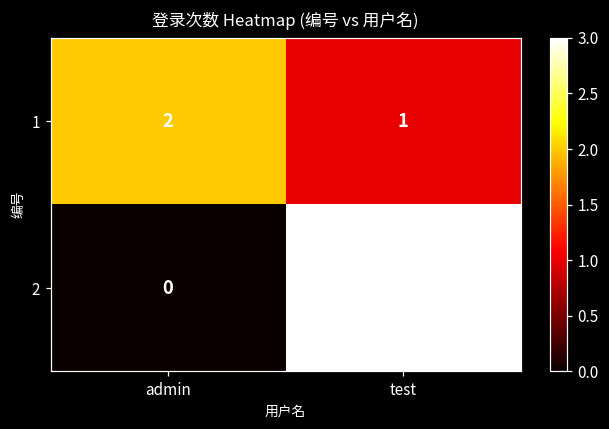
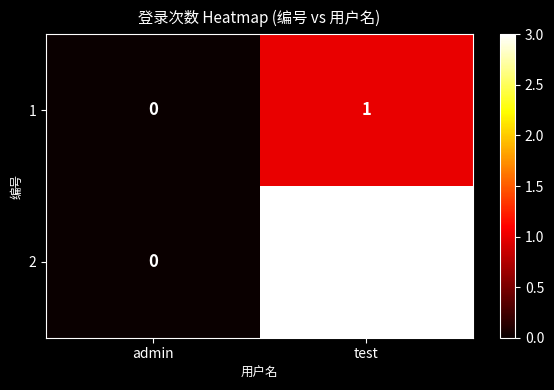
1, admin: 2 -> 0
